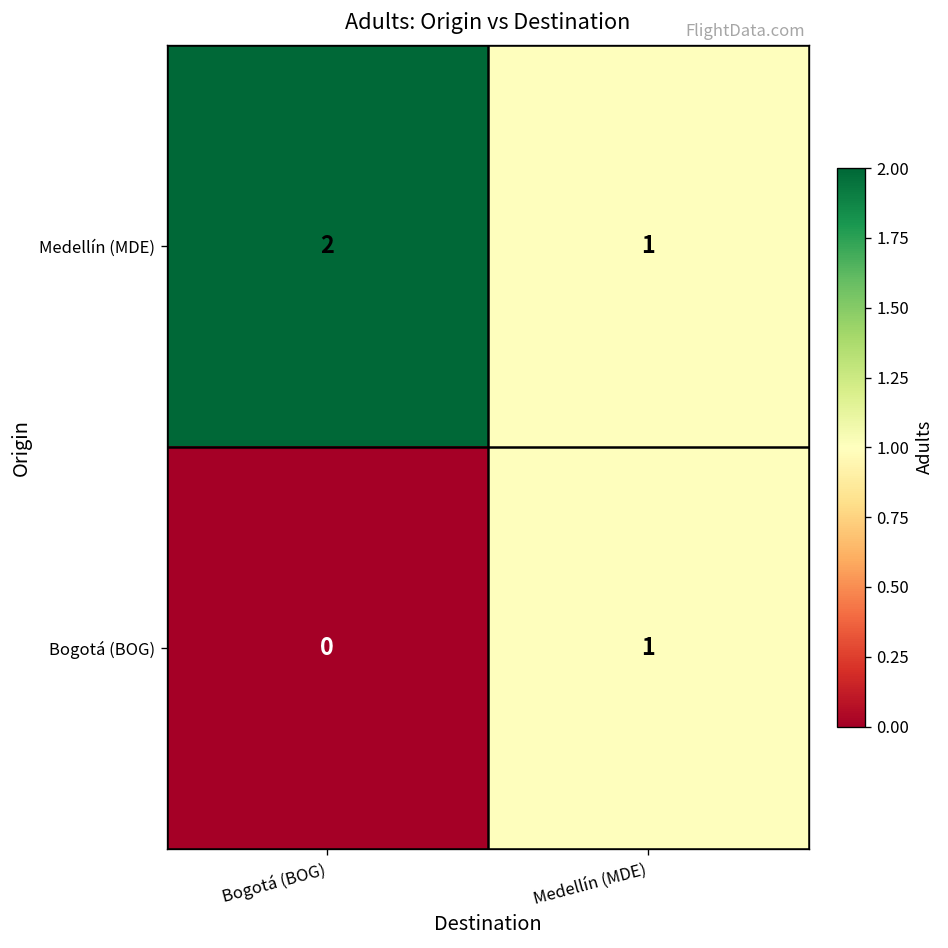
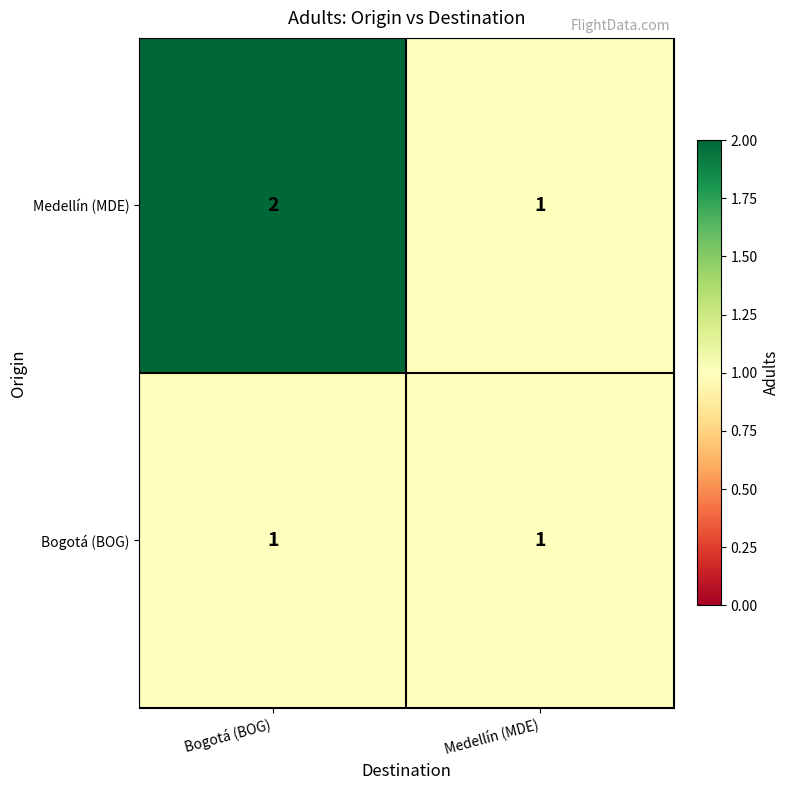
Bogotá (BOG), Bogotá (BOG): 0 -> 1
